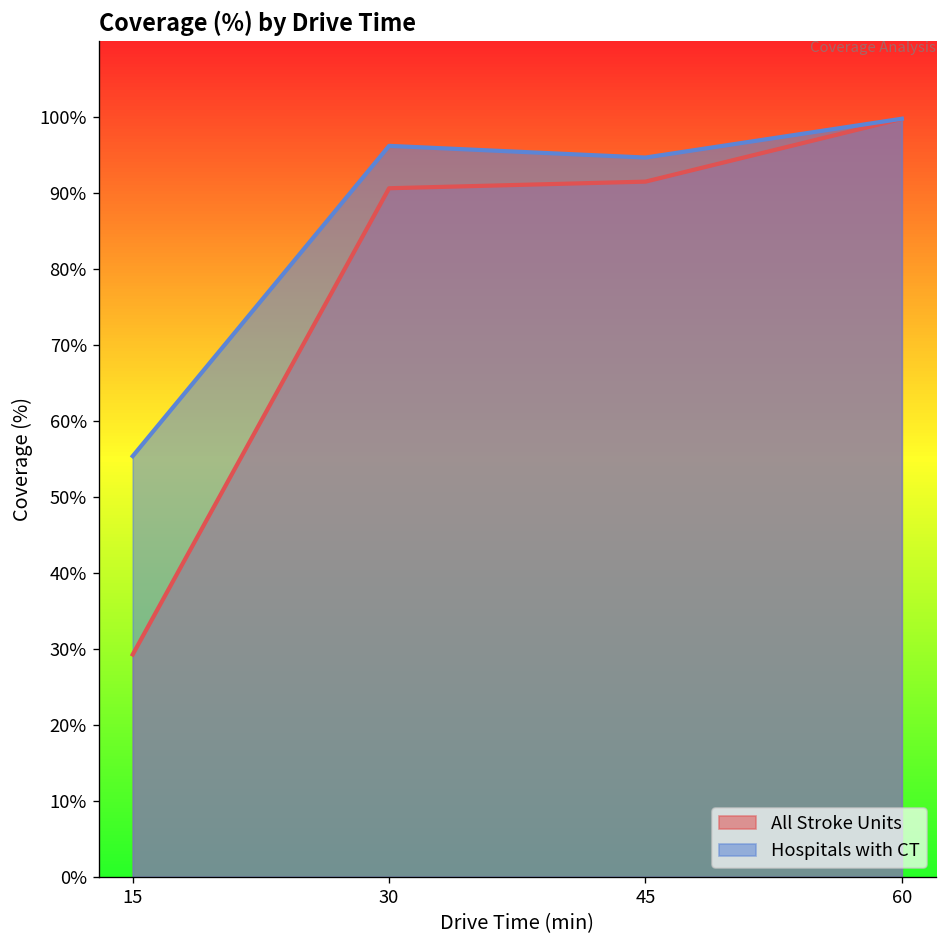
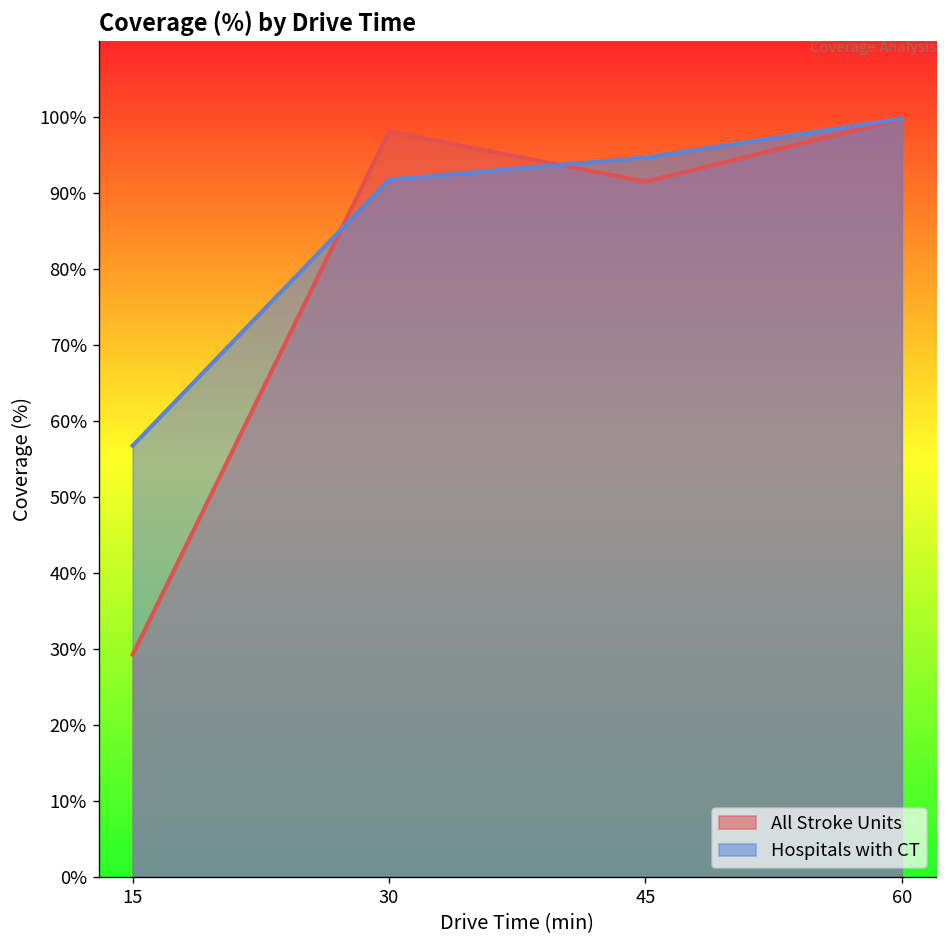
Hospitals with CT, 15: 55% -> 57%
All Stroke Units, 30: 91% -> 98%
Hospitals with CT, 30: 96% -> 92%
